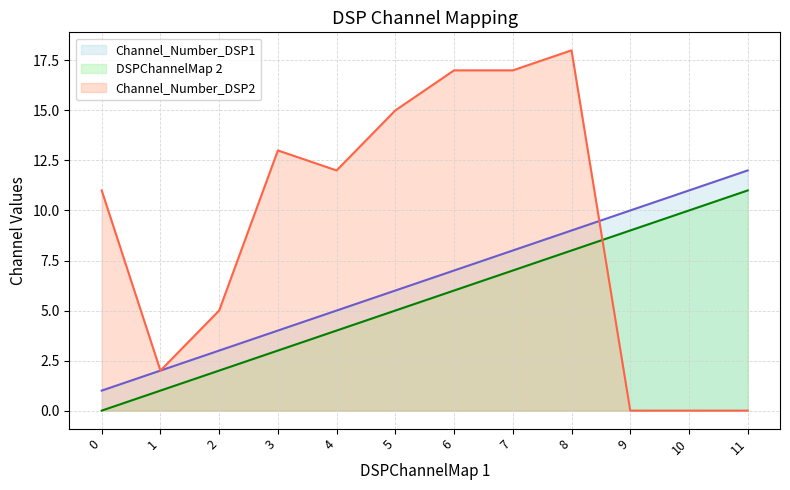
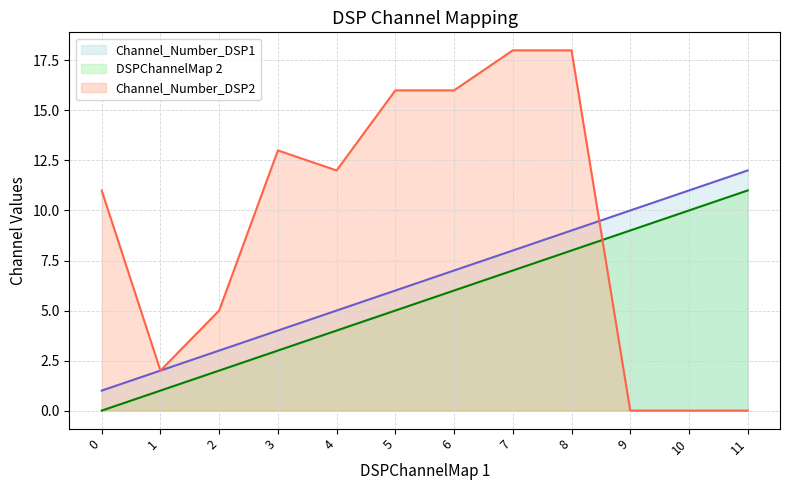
Channel_Number_DSP2, 5: 15 -> 16
Channel_Number_DSP2, 6: 17 -> 16
Channel_Number_DSP2, 7: 17 -> 18
